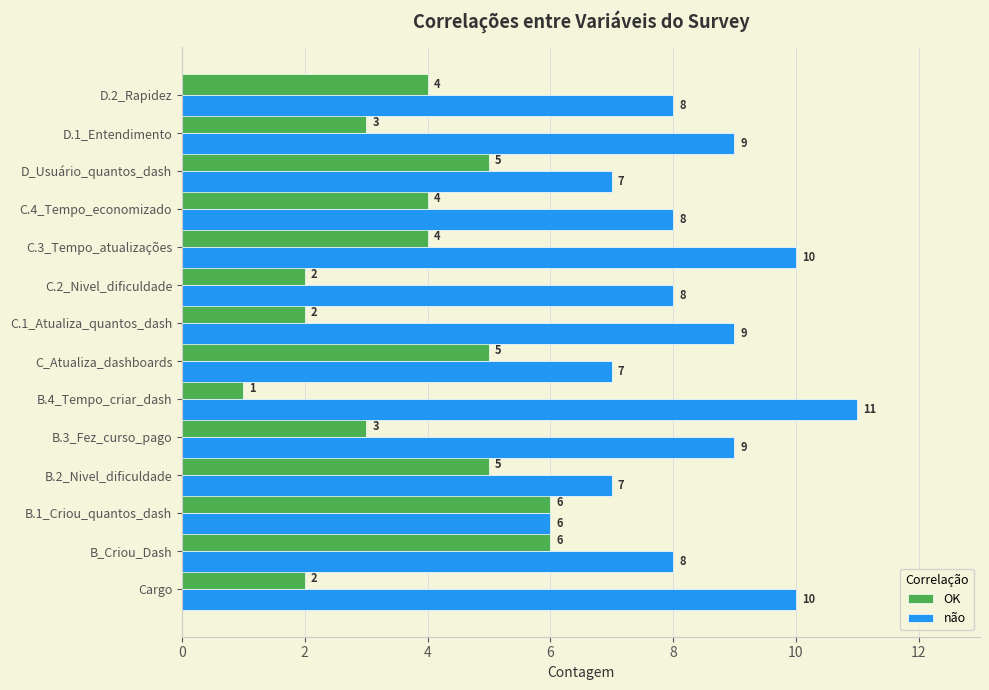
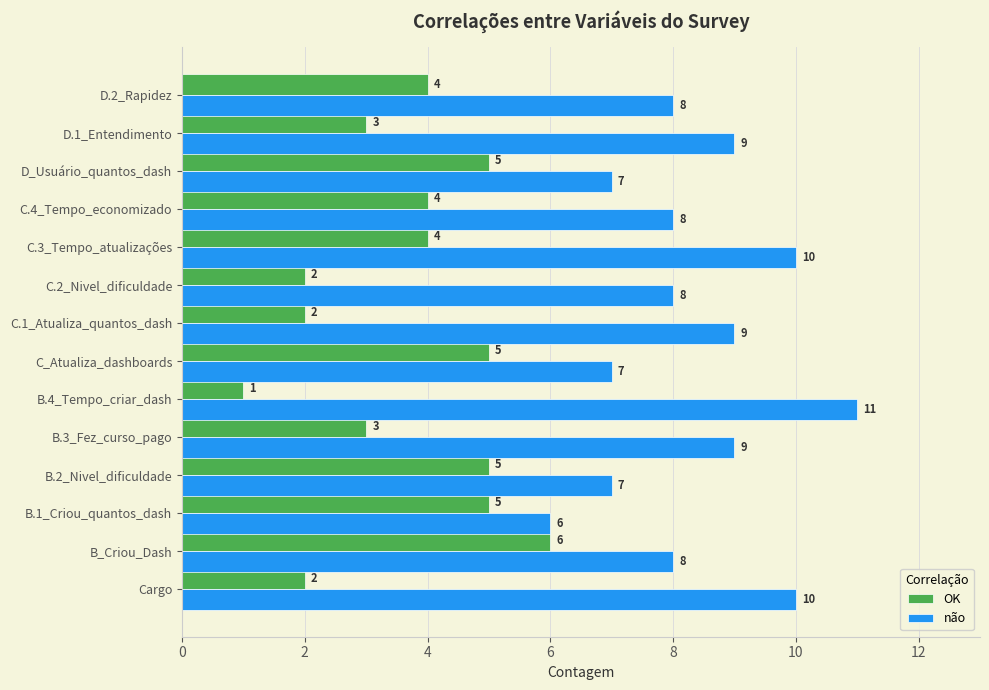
OK, B.1_Criou_quantos_dash: 6 -> 5
